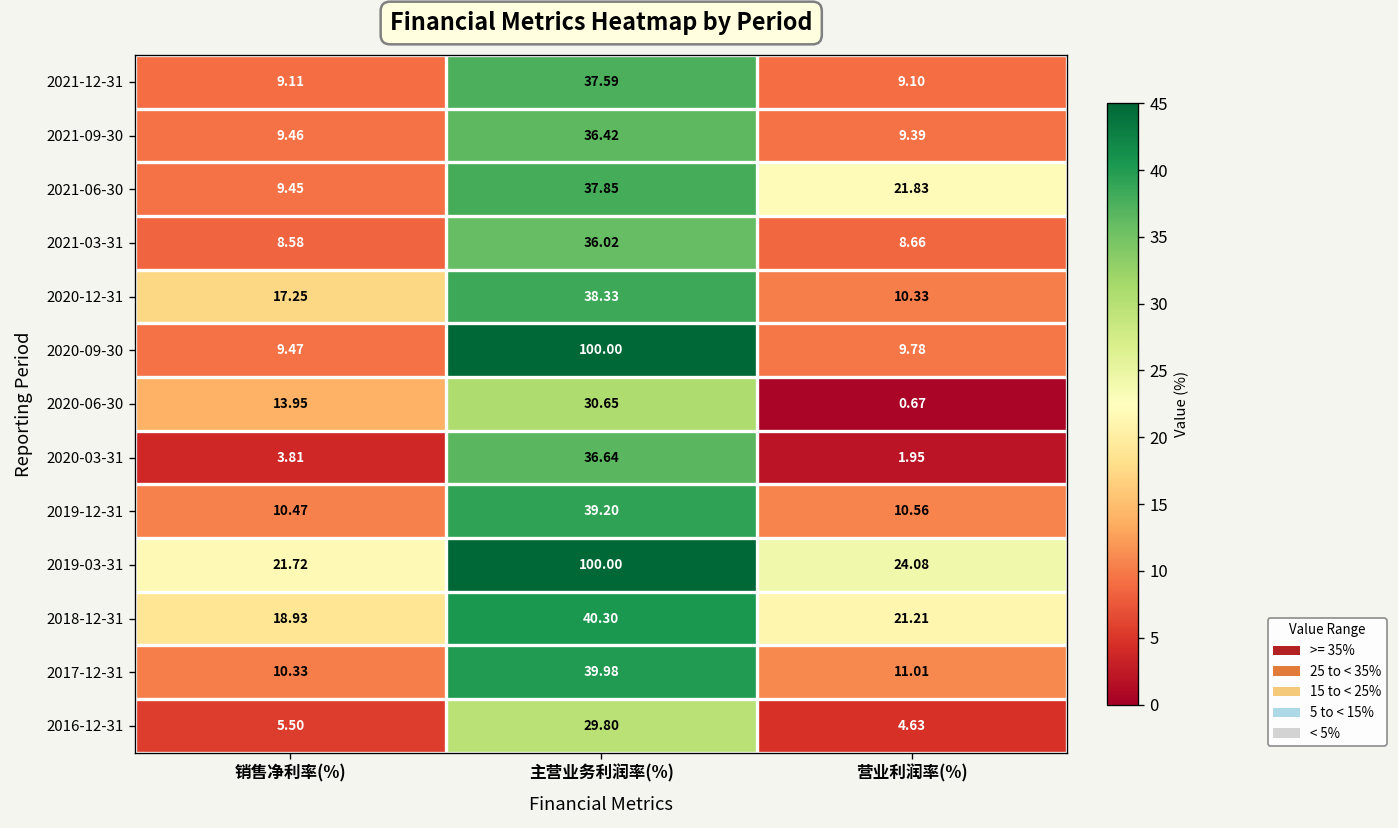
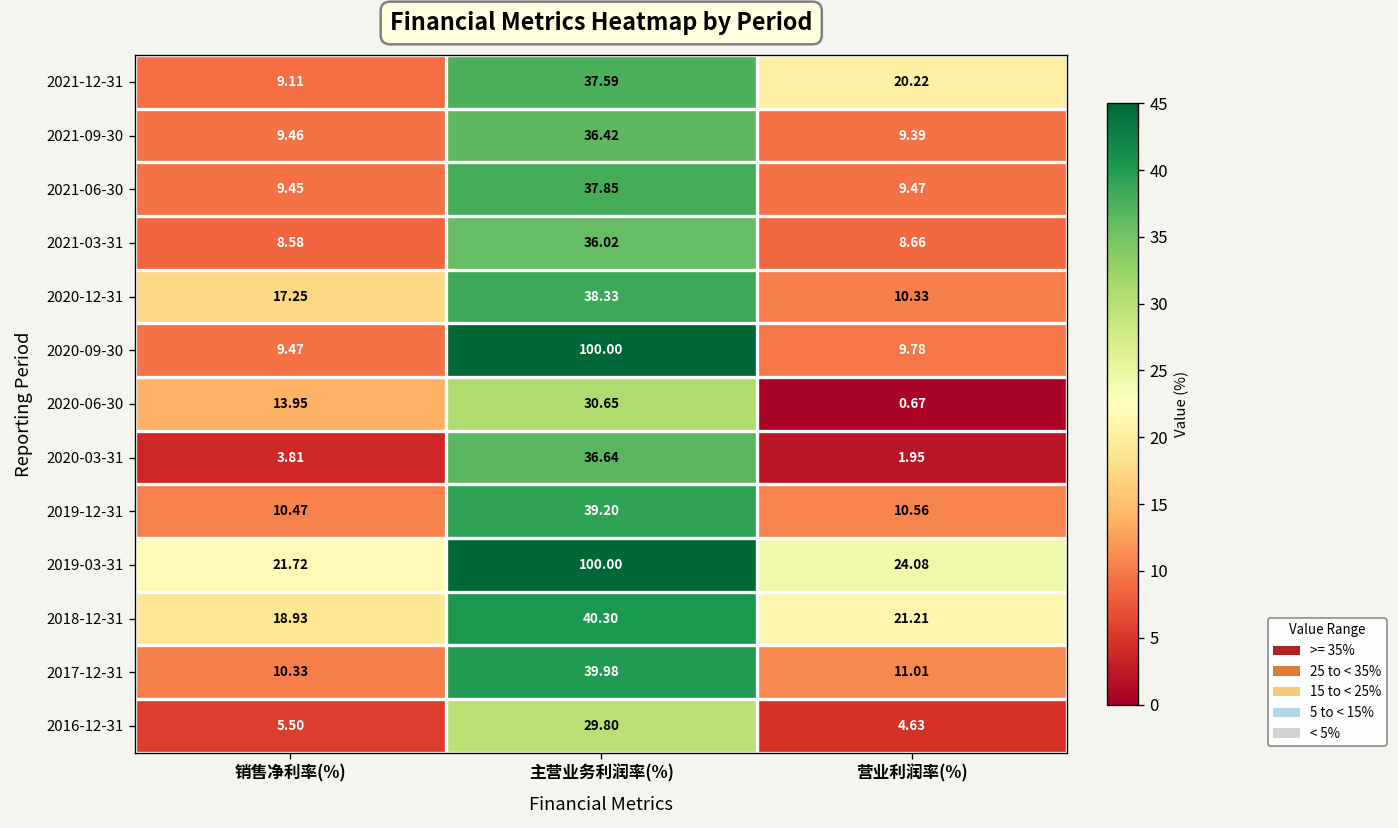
2021-12-31, 营业利润率(%): 9.10 -> 20.22
2021-06-30, 营业利润率(%): 21.83 -> 9.47
